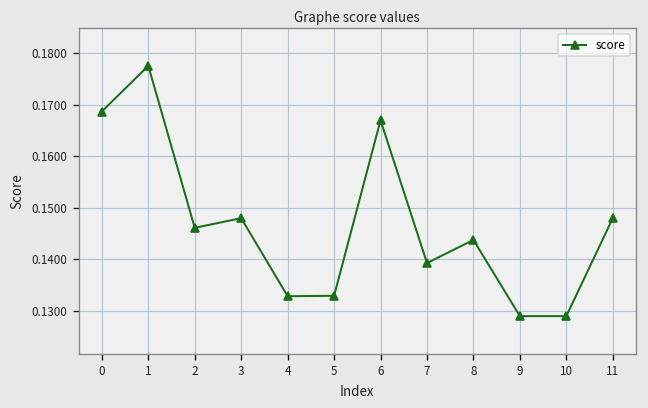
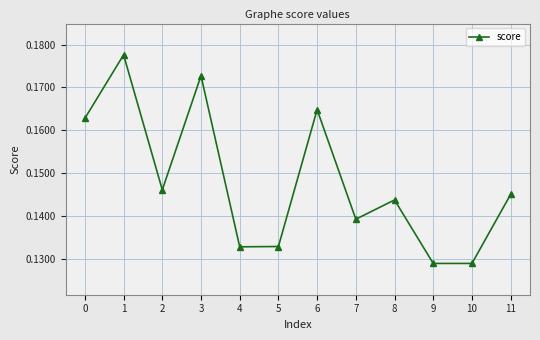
0: 0.169 -> 0.163
3: 0.148 -> 0.173
6: 0.167 -> 0.165
11: 0.148 -> 0.145
